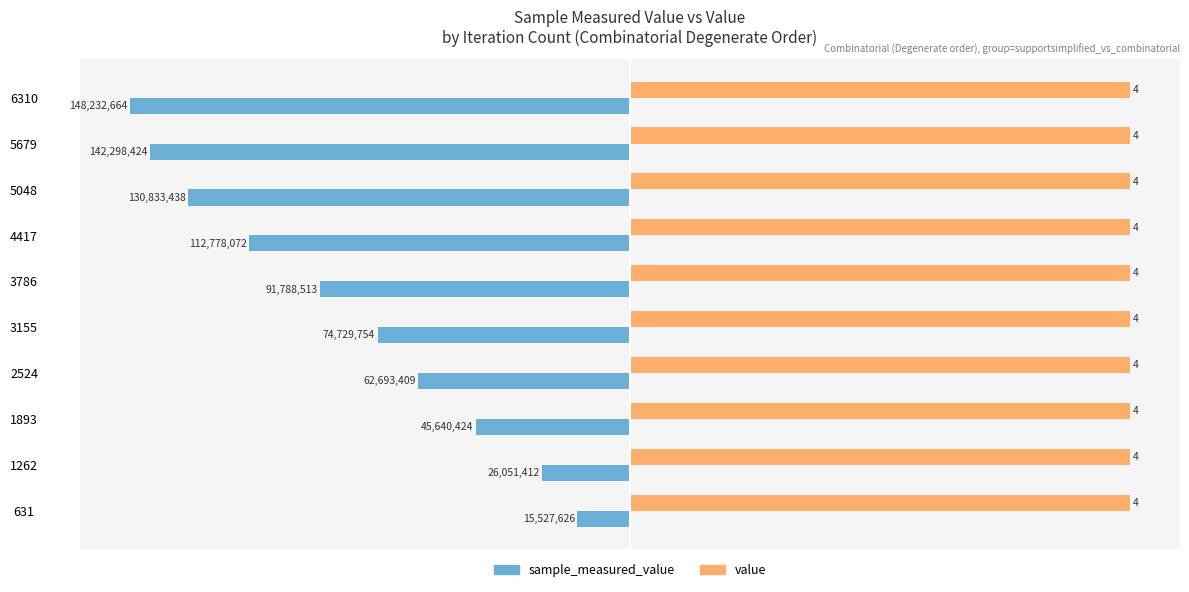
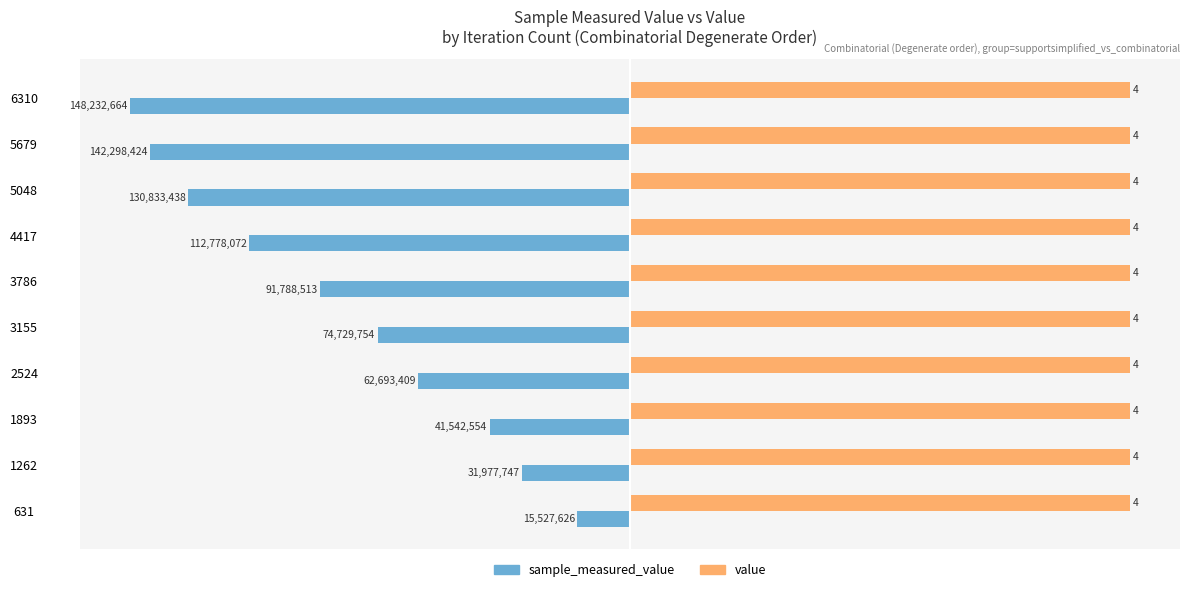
sample_measured_value, 1893: 45,640,424 -> 41,542,554
sample_measured_value, 1262: 26,051,412 -> 31,977,747
